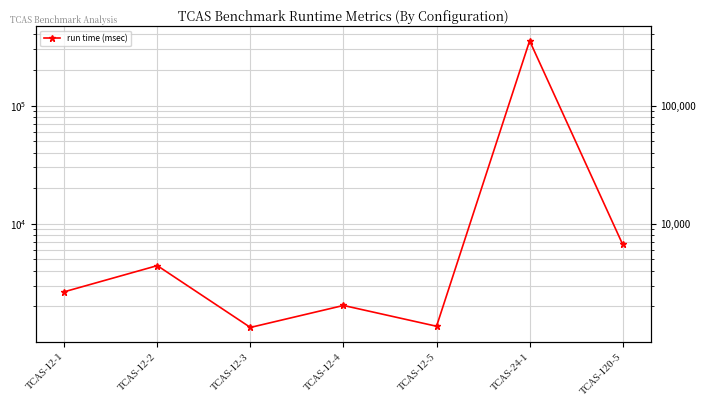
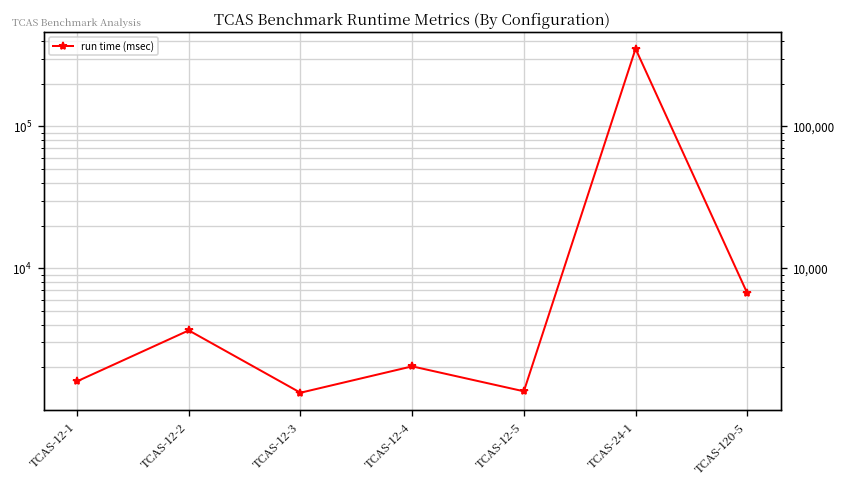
TCAS-12-1: 2700 -> 1600
TCAS-12-2: 4400 -> 3600
